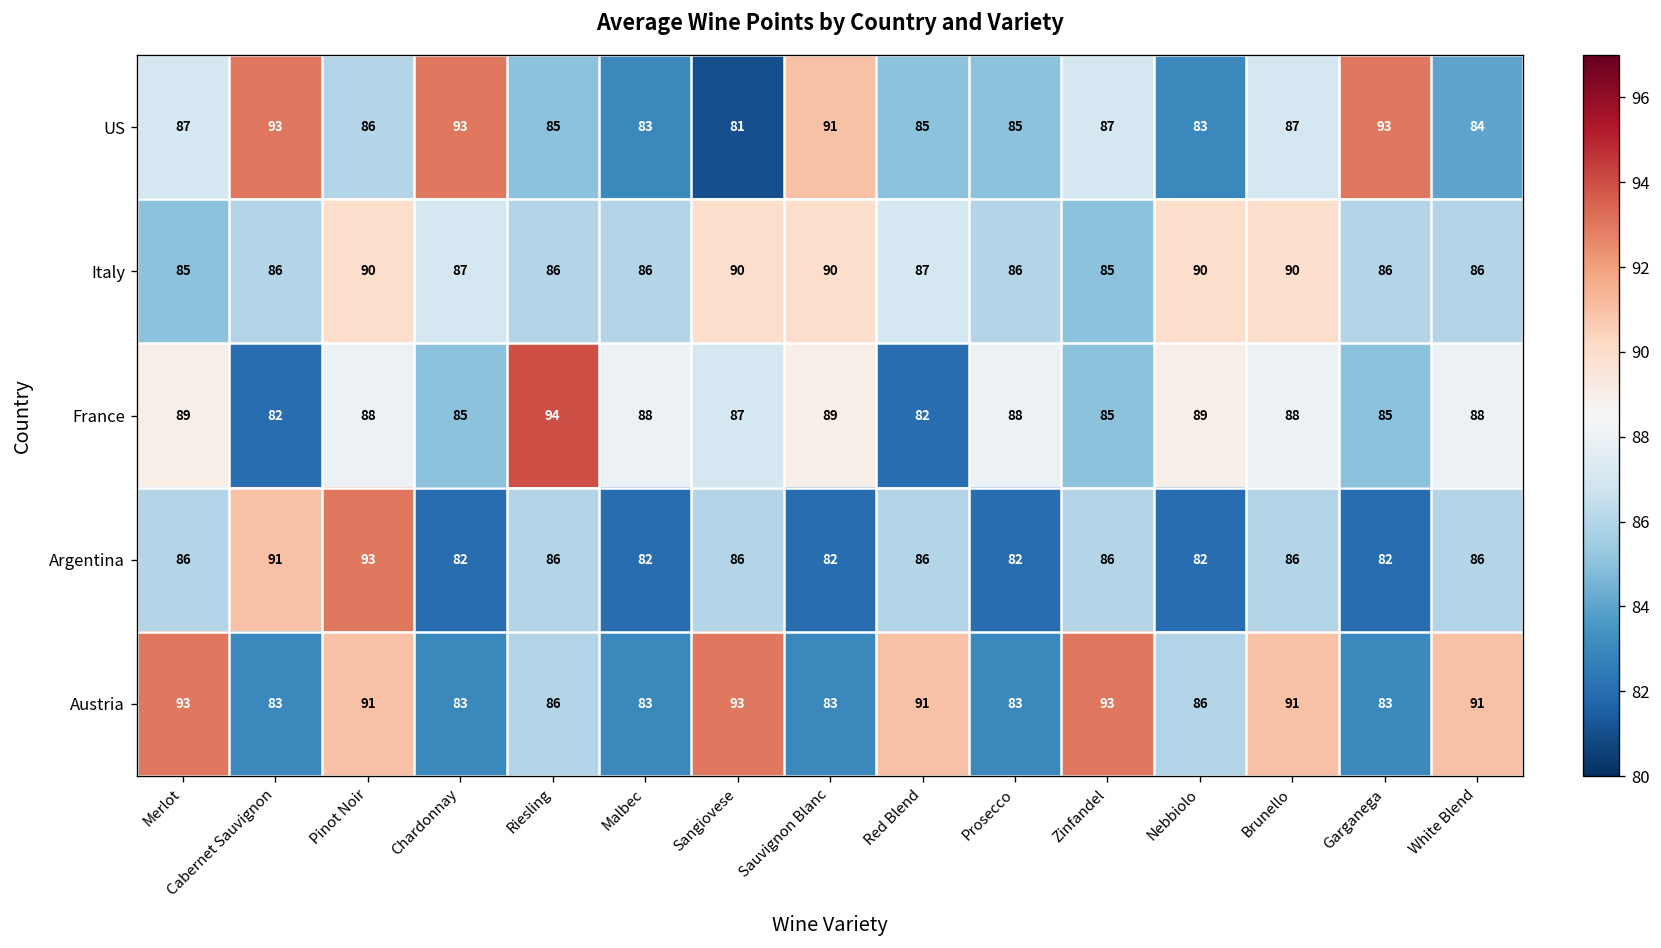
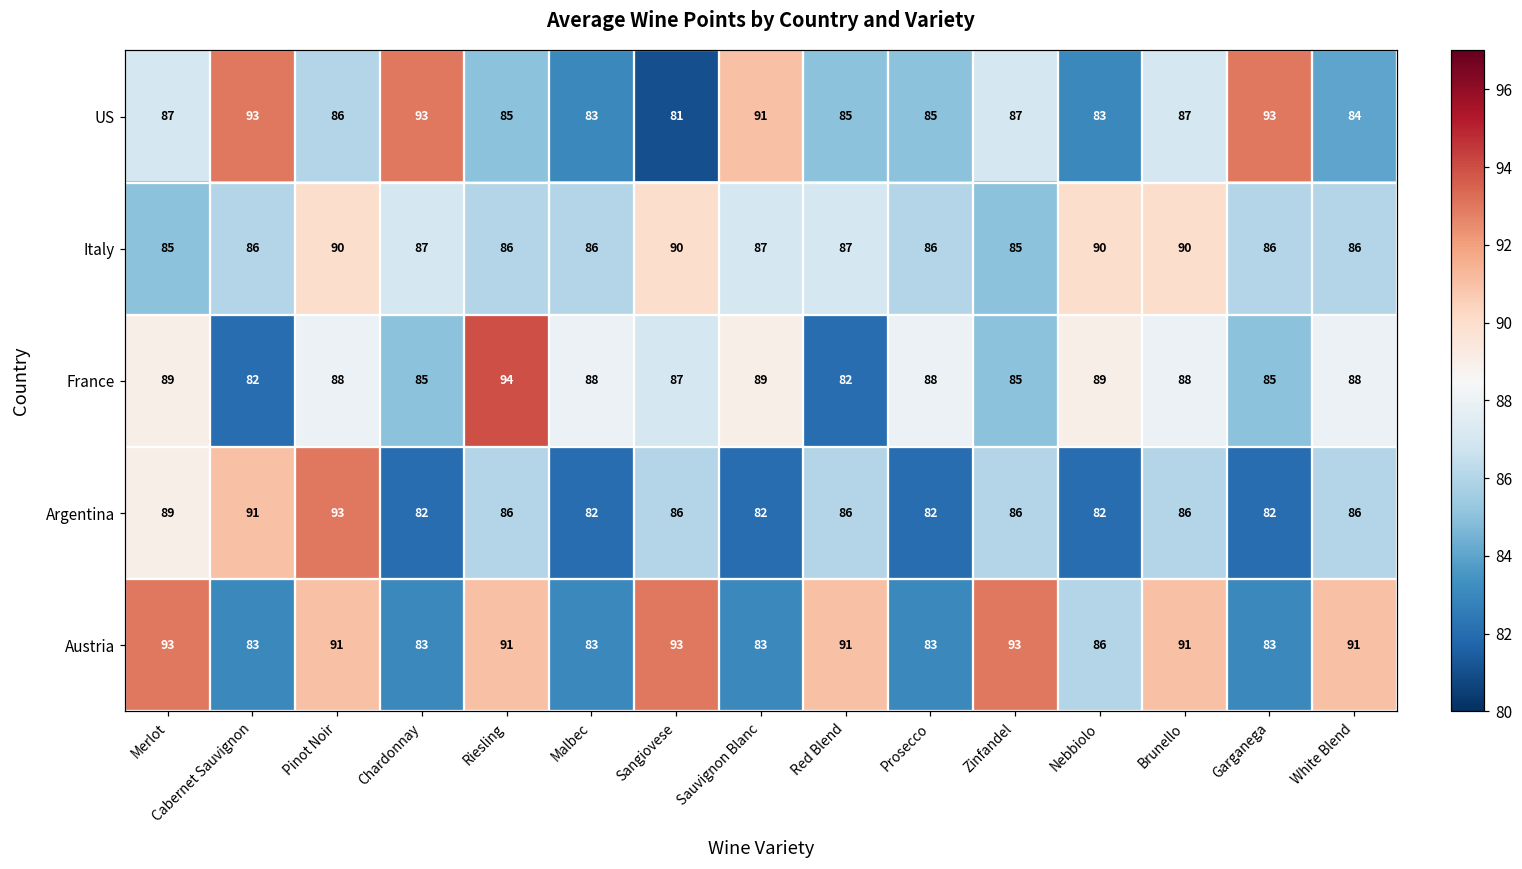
Italy, Sauvignon Blanc: 90 -> 87
Argentina, Merlot: 86 -> 89
Austria, Riesling: 86 -> 91
